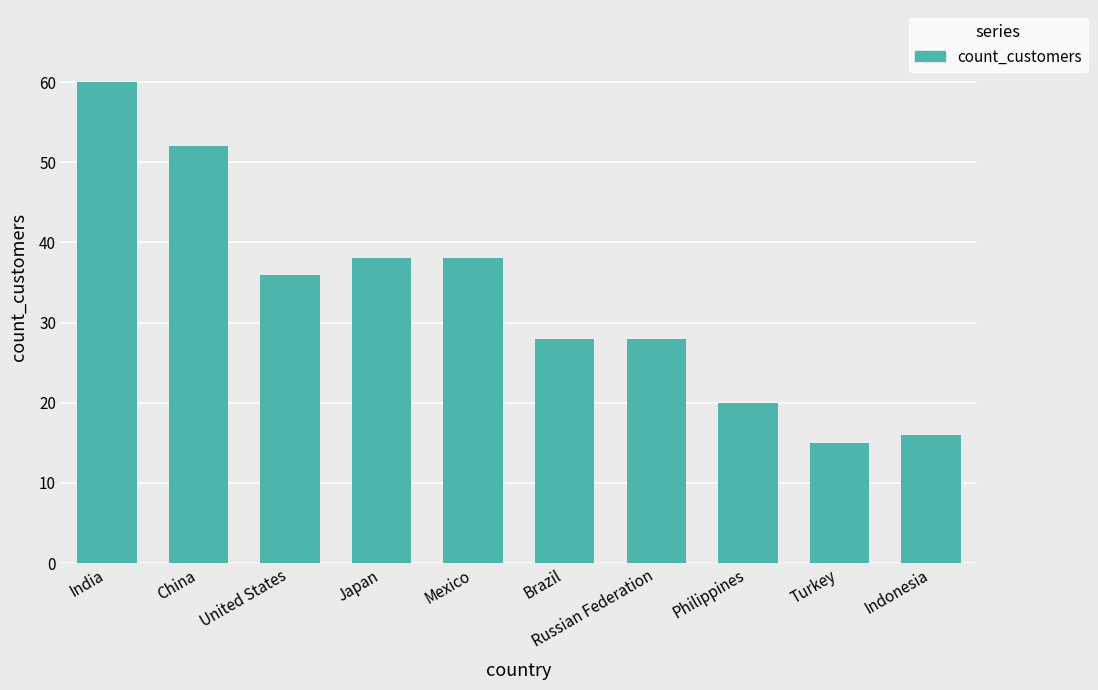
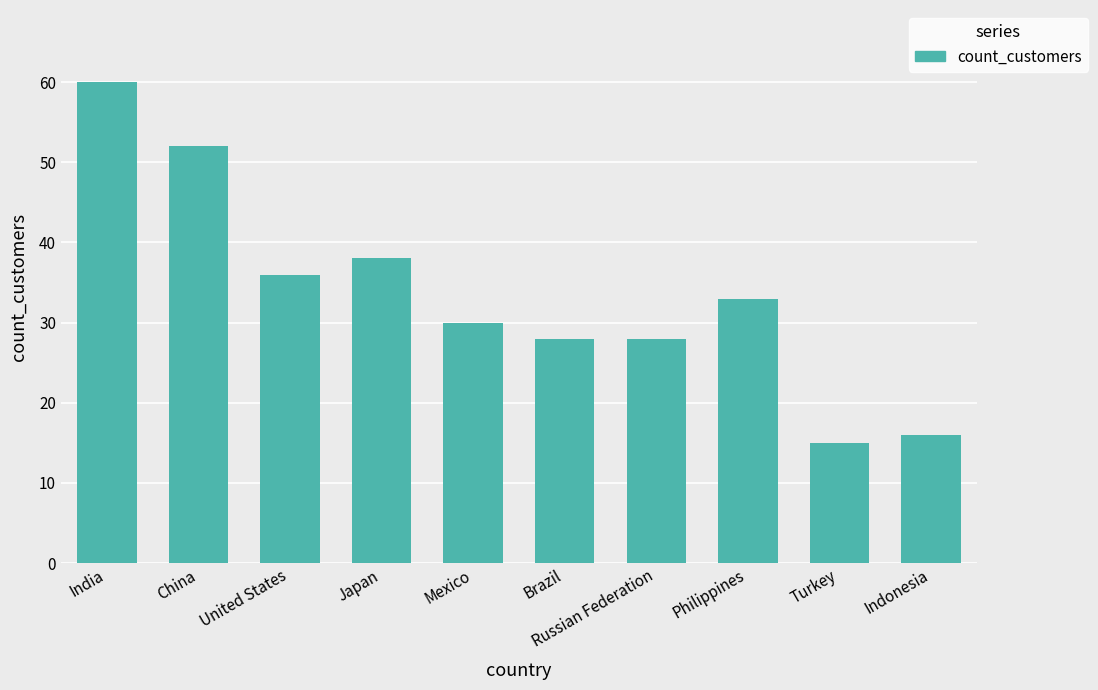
Mexico: 38 -> 30
Philippines: 20 -> 33
